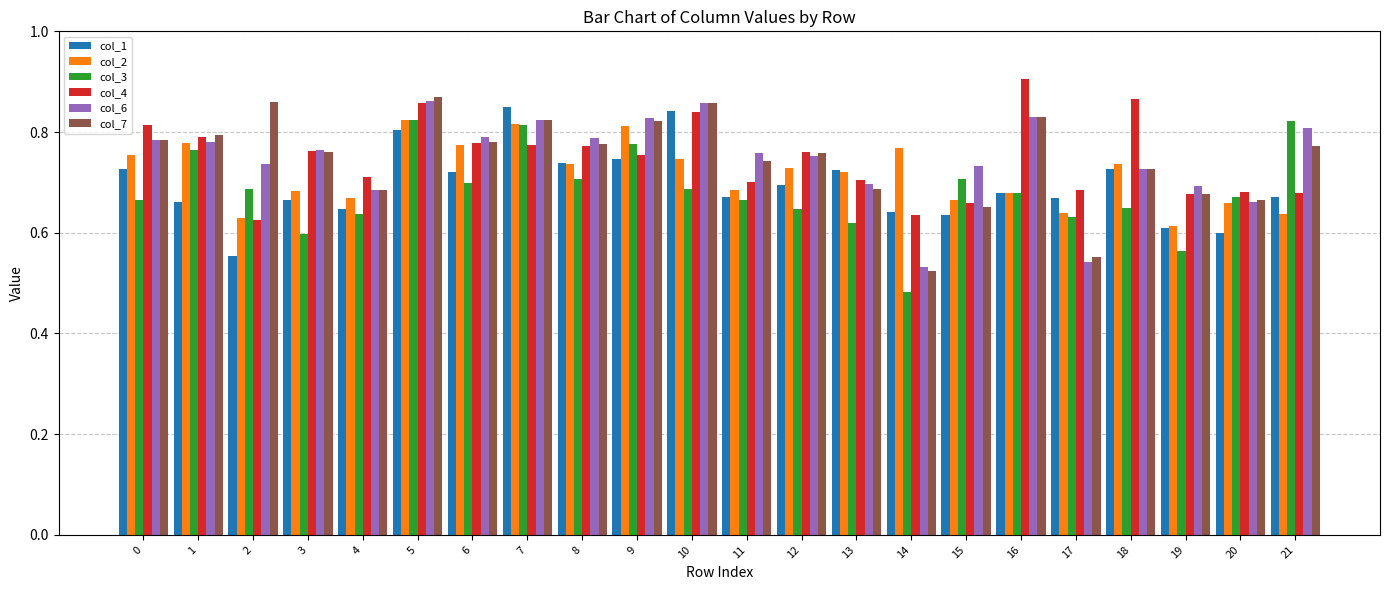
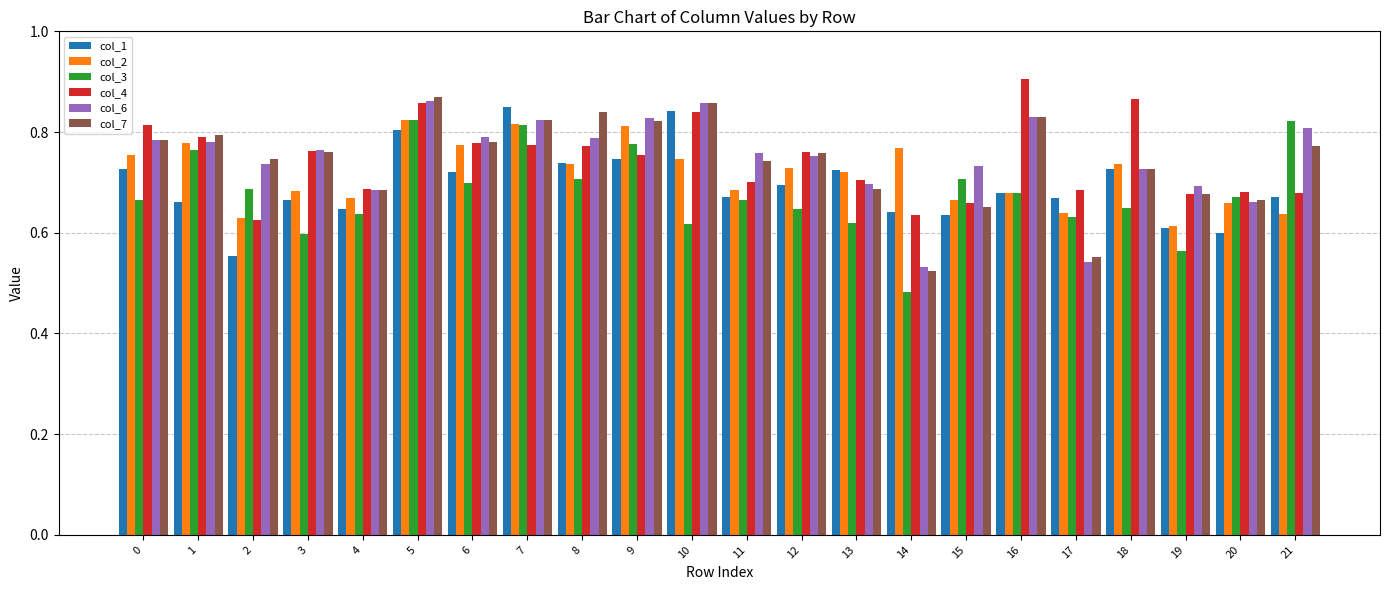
col_7, 2: 0.86 -> 0.75
col_4, 4: 0.71 -> 0.69
col_7, 8: 0.78 -> 0.84
col_3, 10: 0.69 -> 0.62
